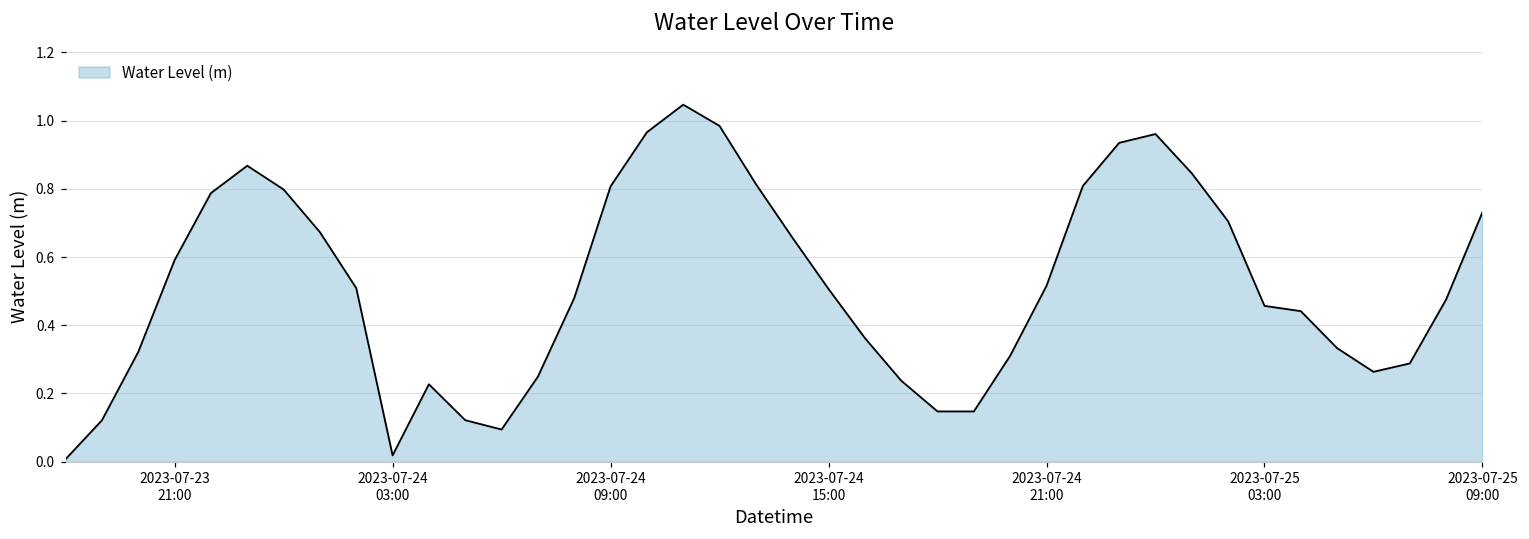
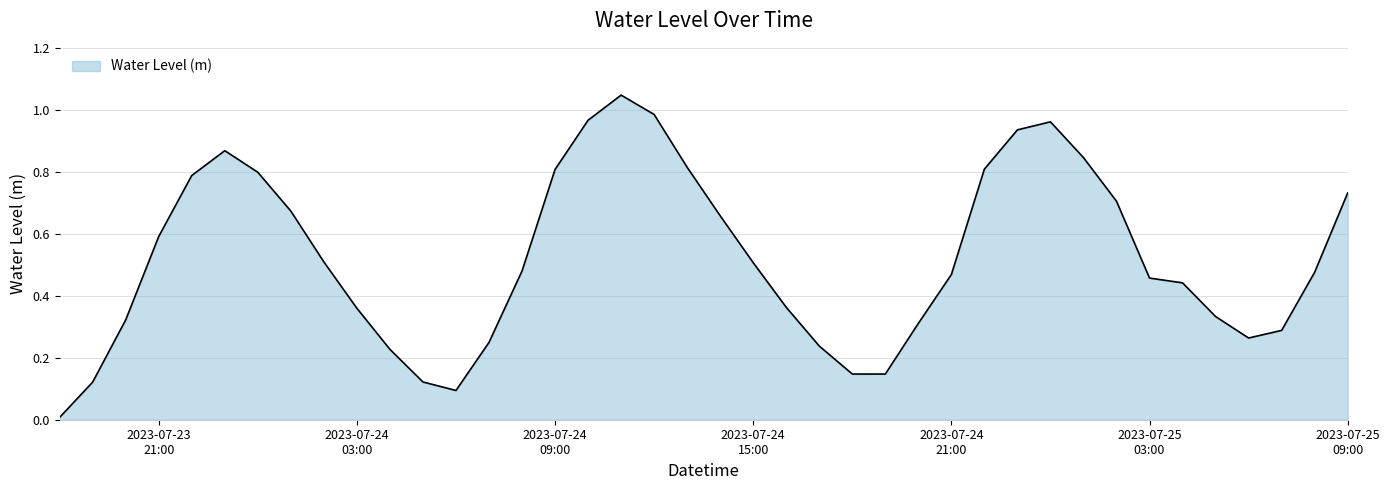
2023-07-24 03:00: 0.02 -> 0.36
2023-07-24 21:00: 0.52 -> 0.47
